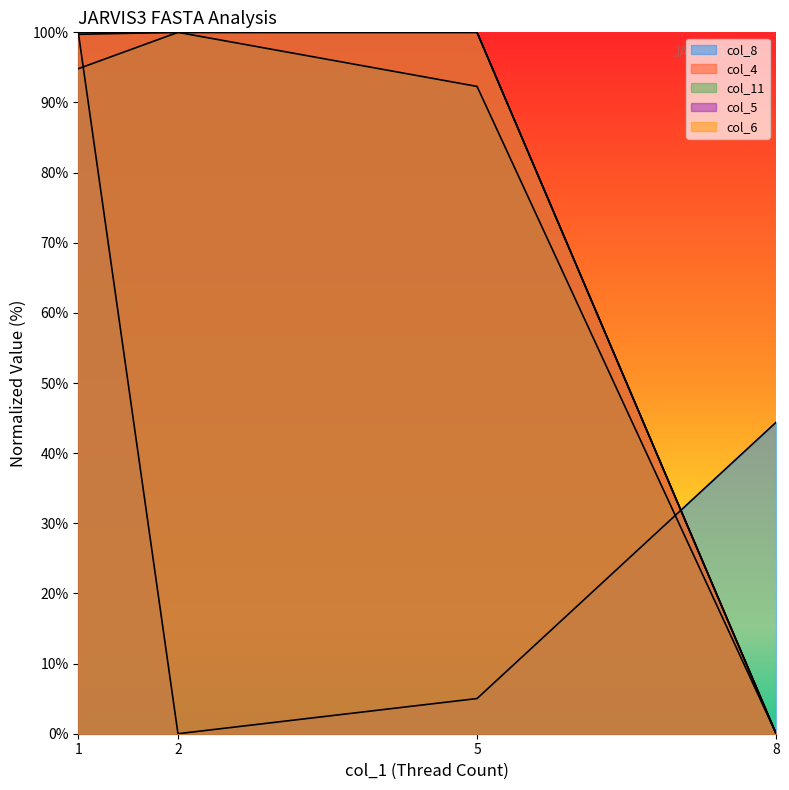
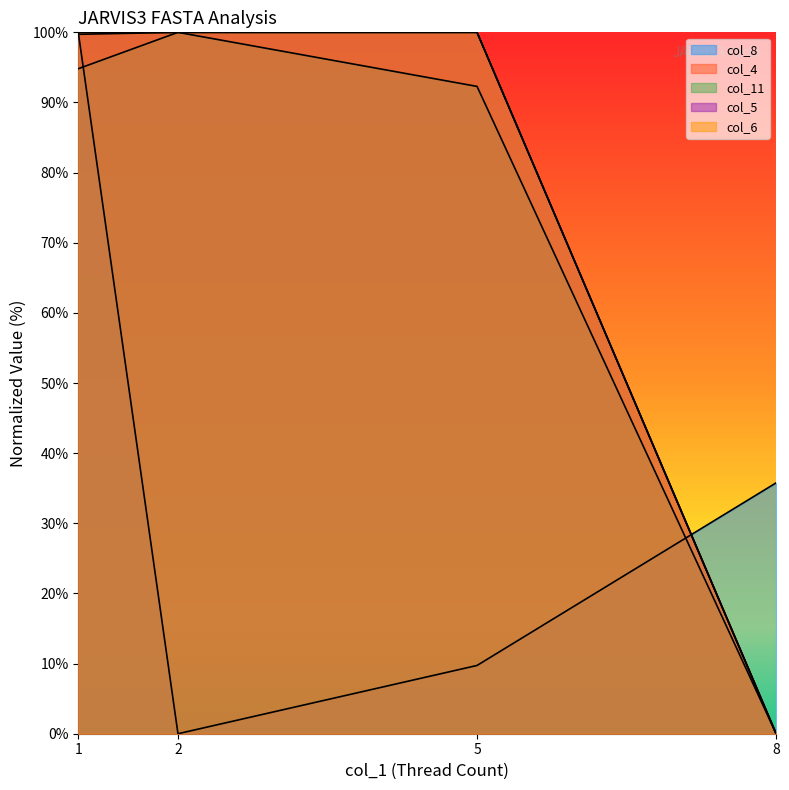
col_8, 5: 5% -> 10%
col_8, 8: 44% -> 36%
